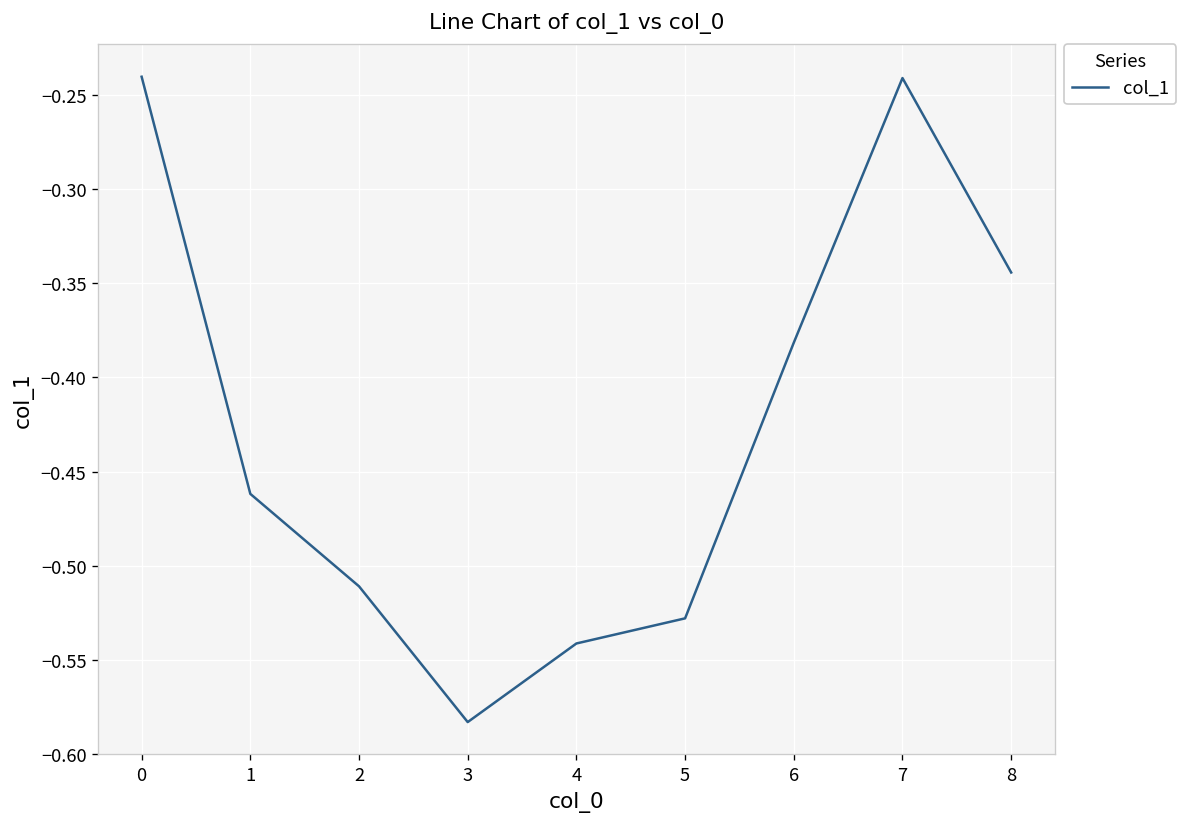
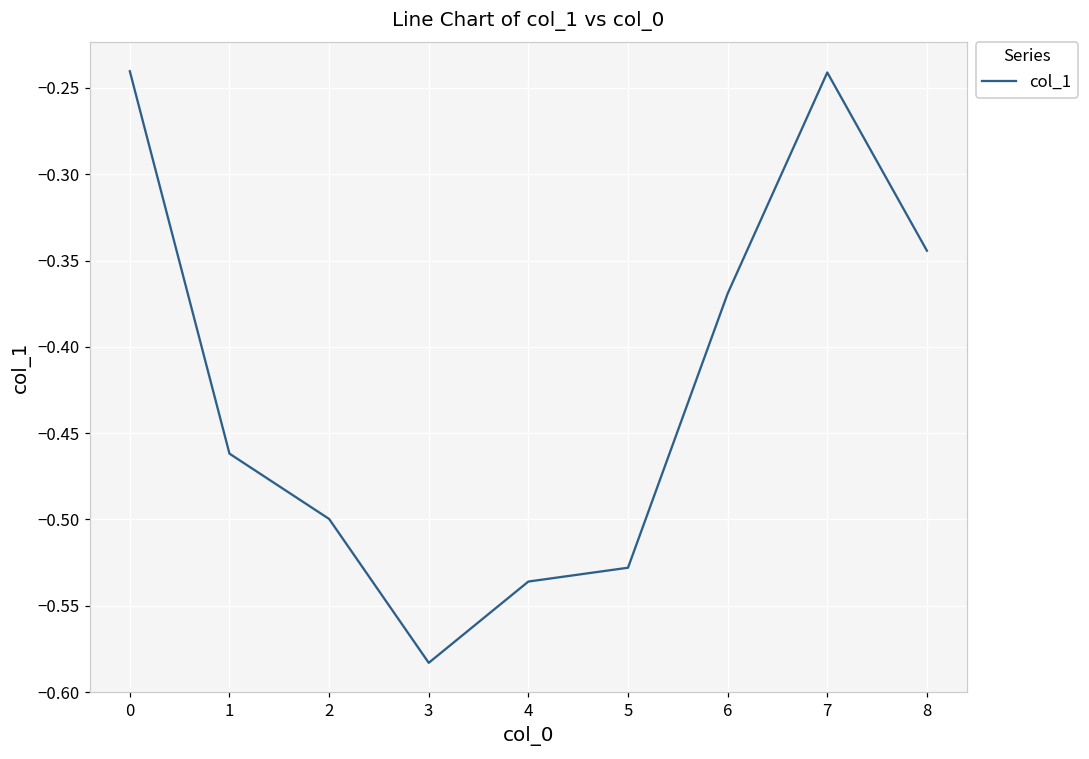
2: -0.511 -> -0.500
4: -0.541 -> -0.536
6: -0.382 -> -0.369
